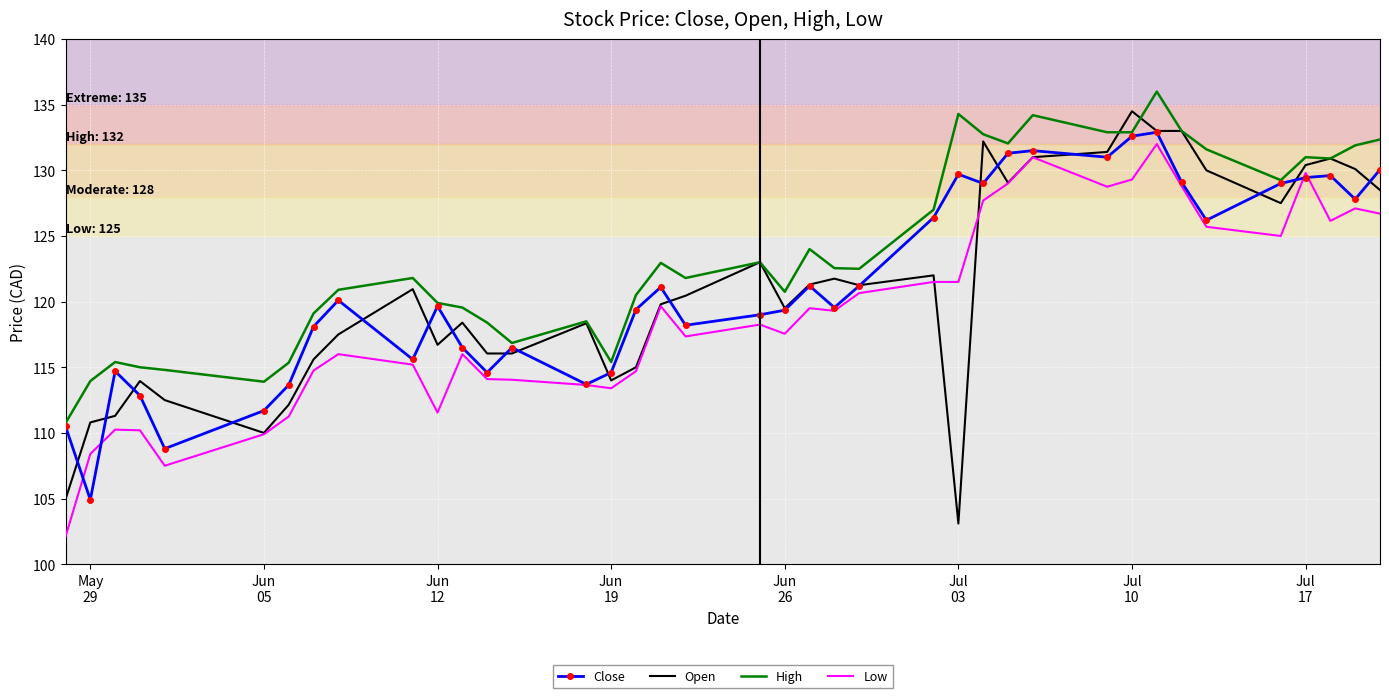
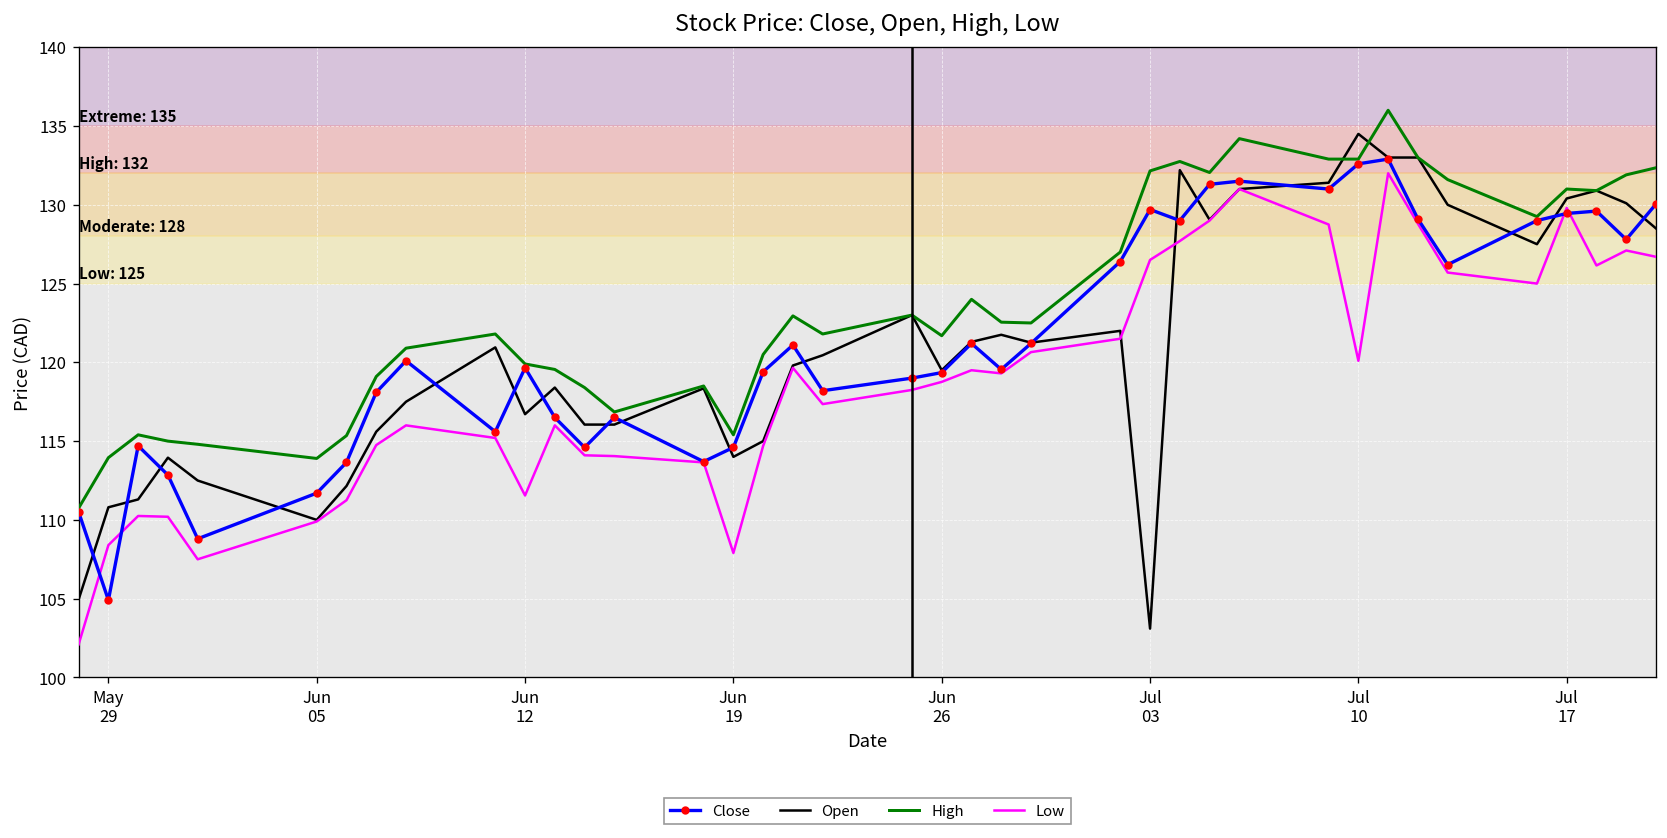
Low, Jun 19: 113.4 -> 107.9
High, Jun 26: 120.8 -> 121.7
Low, Jun 26: 117.6 -> 118.8
High, Jul 03: 134.3 -> 132.2
Low, Jul 03: 121.5 -> 126.5
Low, Jul 10: 129.3 -> 120.1
